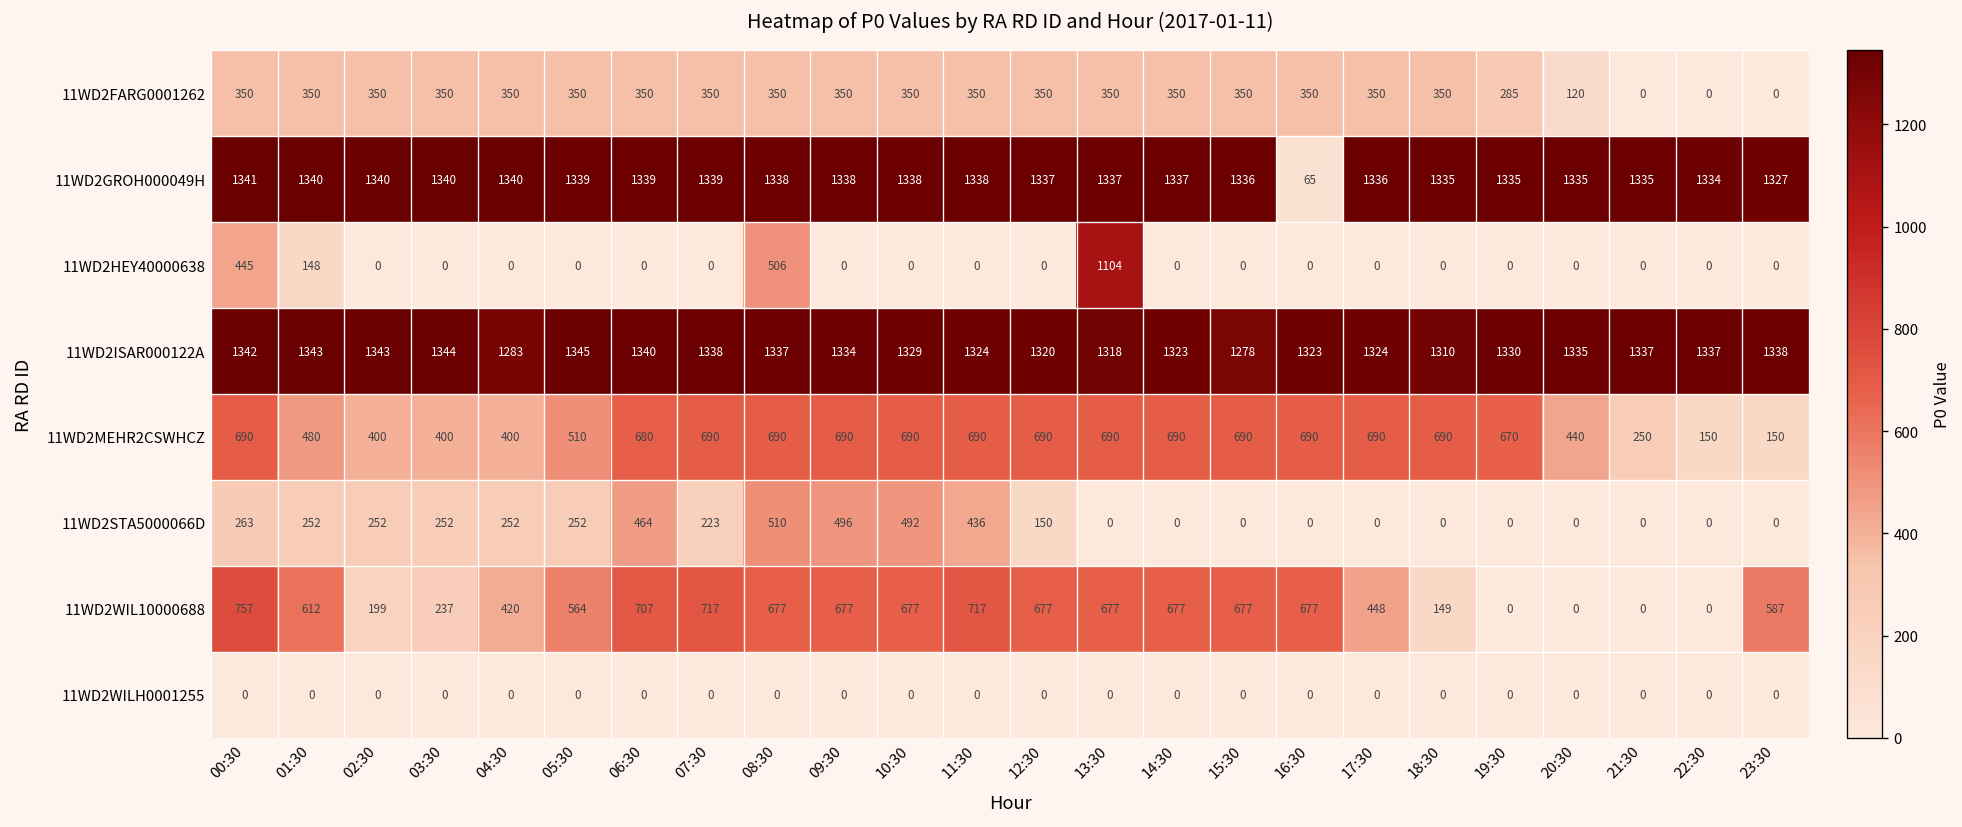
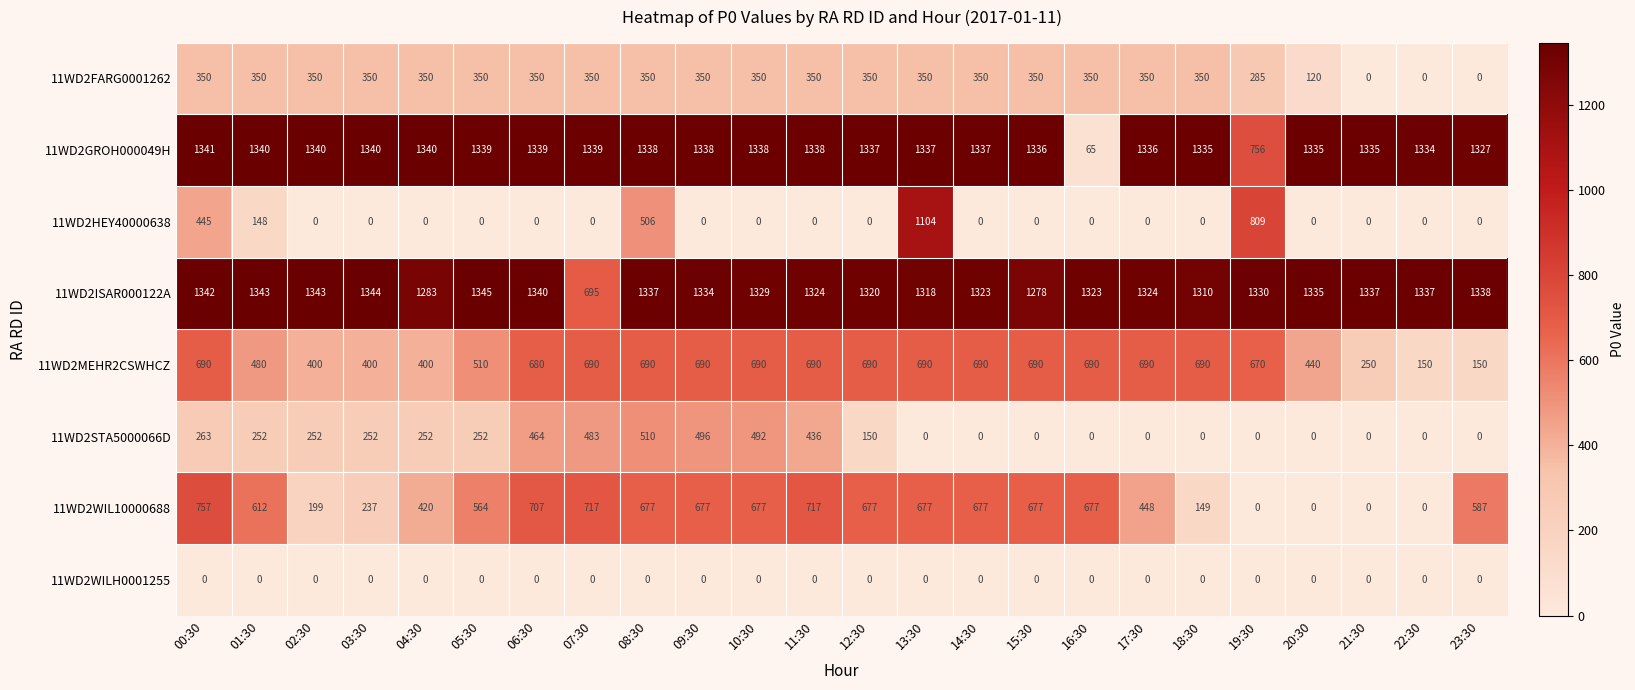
11WD2GROH000049H, 19:30: 1335 -> 756
11WD2HEY40000638, 19:30: 0 -> 809
11WD2ISAR000122A, 07:30: 1338 -> 695
11WD2STA5000066D, 07:30: 223 -> 483
